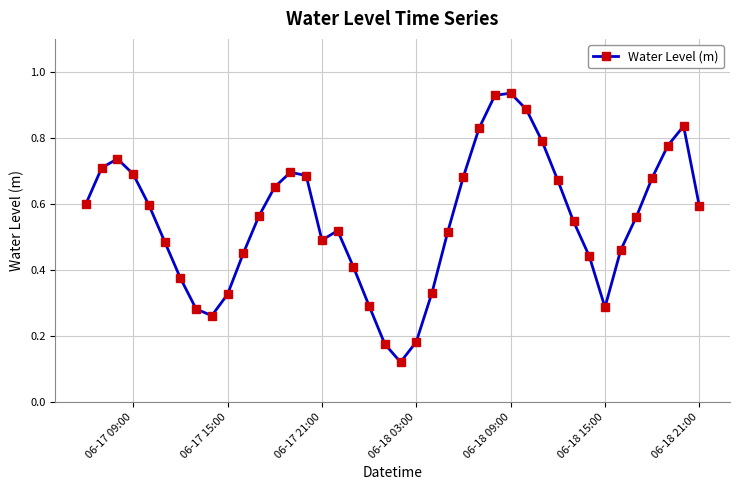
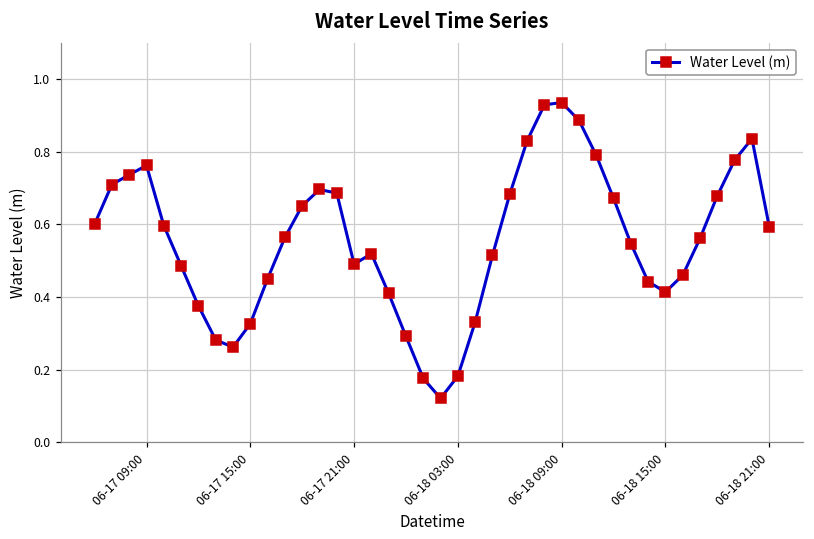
06-17 09:00: 0.69 -> 0.76
06-18 15:00: 0.29 -> 0.41
